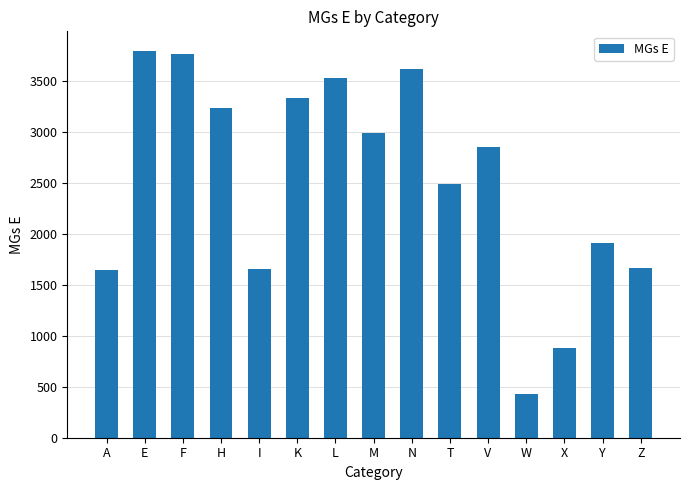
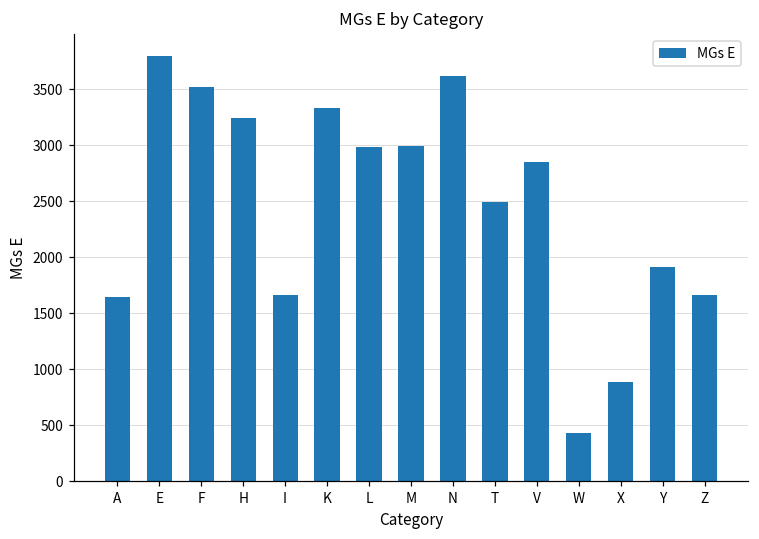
F: 3770 -> 3520
L: 3530 -> 2990
